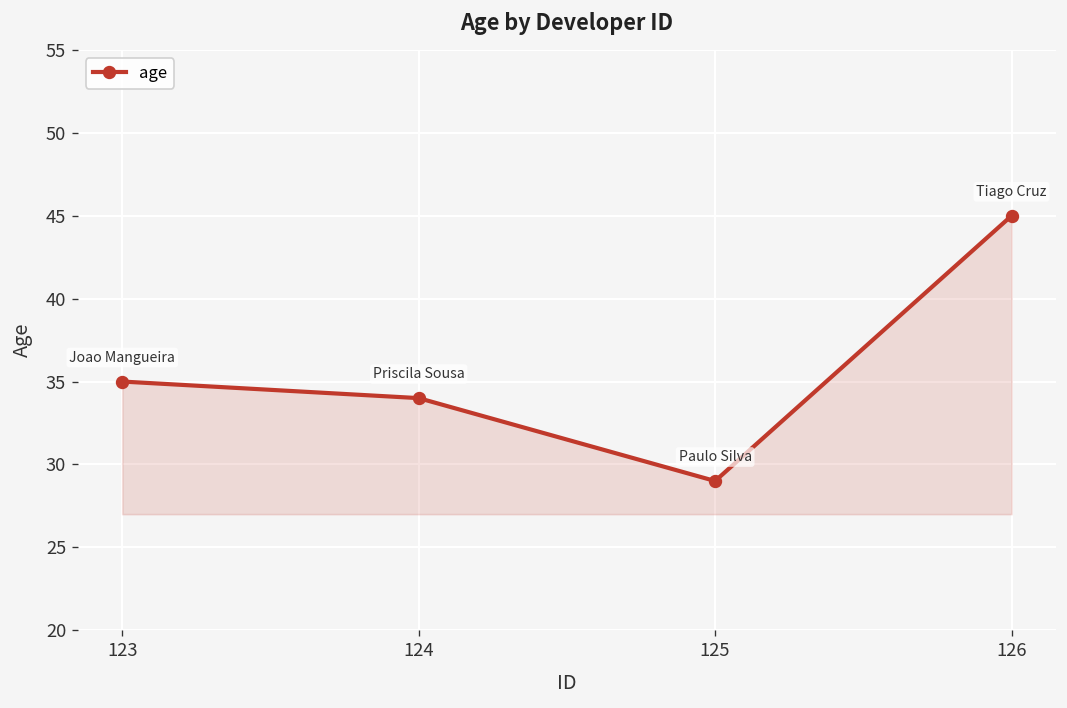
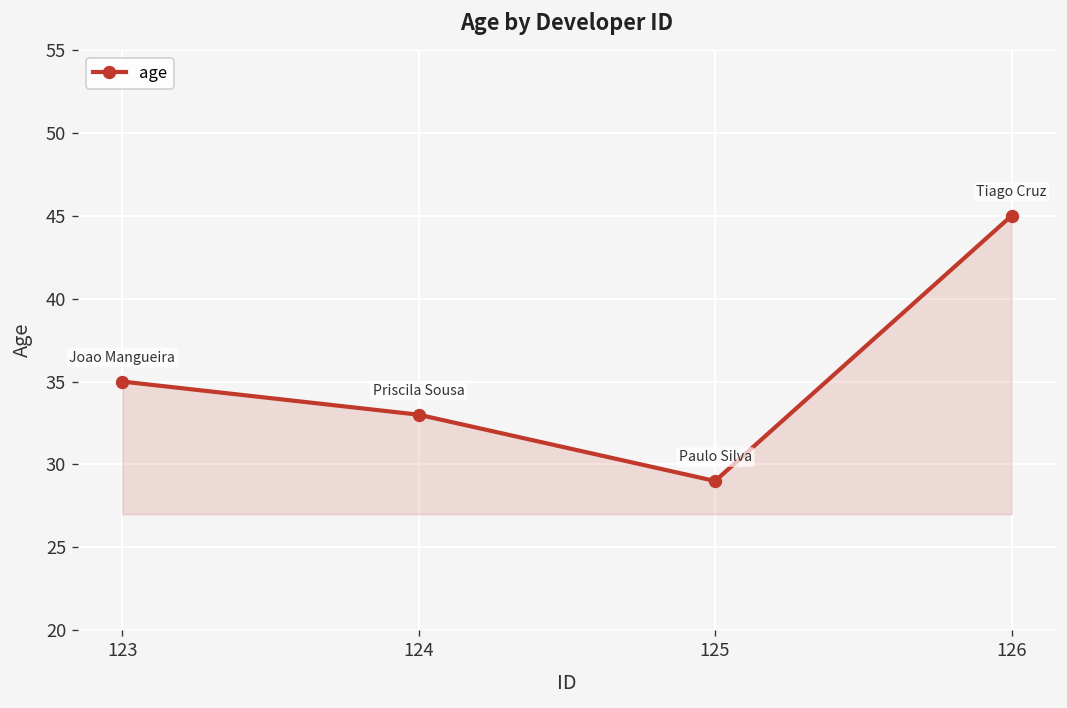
124: 34 -> 33
